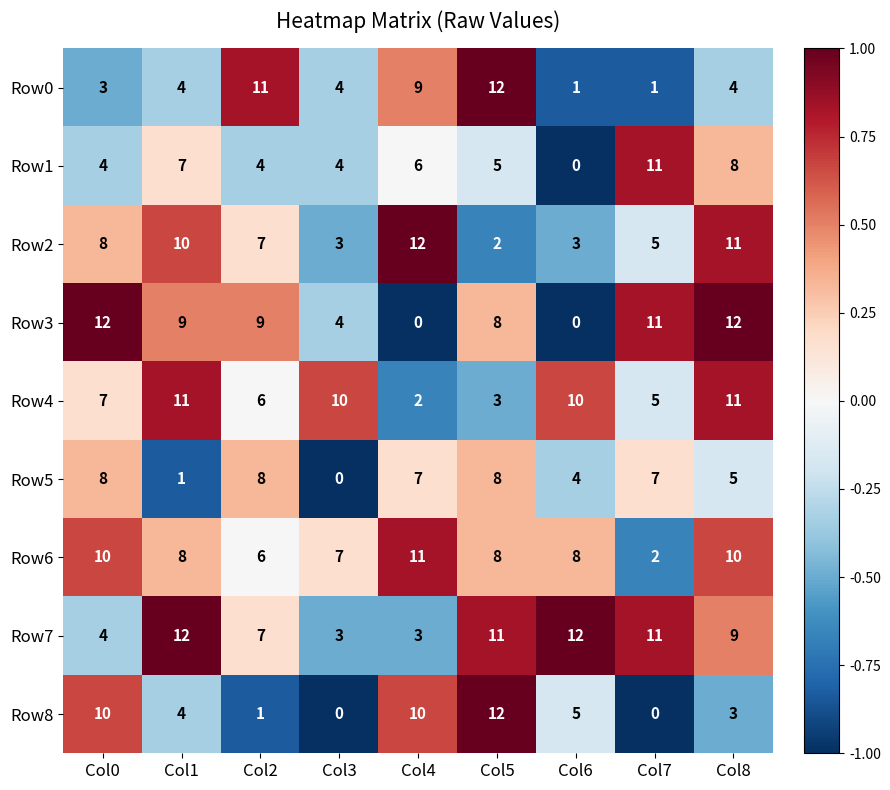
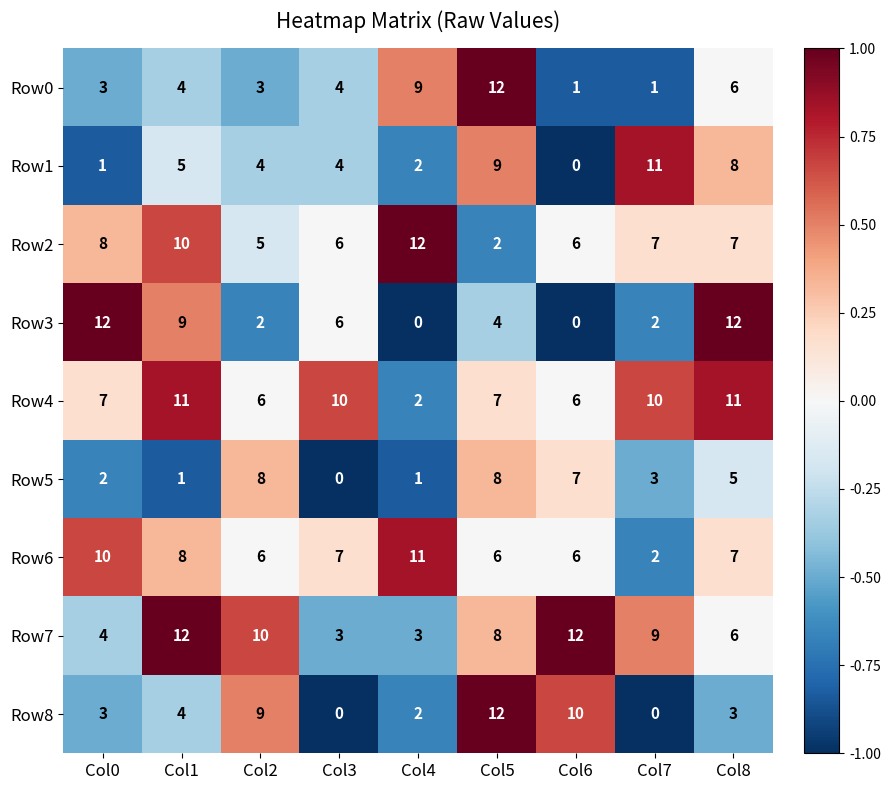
Row0, Col2: 11 -> 3
Row0, Col8: 4 -> 6
Row1, Col0: 4 -> 1
Row1, Col1: 7 -> 5
Row1, Col4: 6 -> 2
Row1, Col5: 5 -> 9
Row2, Col2: 7 -> 5
Row2, Col3: 3 -> 6
Row2, Col6: 3 -> 6
Row2, Col7: 5 -> 7
Row2, Col8: 11 -> 7
Row3, Col2: 9 -> 2
Row3, Col3: 4 -> 6
Row3, Col5: 8 -> 4
Row3, Col7: 11 -> 2
Row4, Col5: 3 -> 7
Row4, Col6: 10 -> 6
Row4, Col7: 5 -> 10
Row5, Col0: 8 -> 2
Row5, Col4: 7 -> 1
Row5, Col6: 4 -> 7
Row5, Col7: 7 -> 3
Row6, Col5: 8 -> 6
Row6, Col6: 8 -> 6
Row6, Col8: 10 -> 7
Row7, Col2: 7 -> 10
Row7, Col5: 11 -> 8
Row7, Col7: 11 -> 9
Row7, Col8: 9 -> 6
Row8, Col0: 10 -> 3
Row8, Col2: 1 -> 9
Row8, Col4: 10 -> 2
Row8, Col6: 5 -> 10
